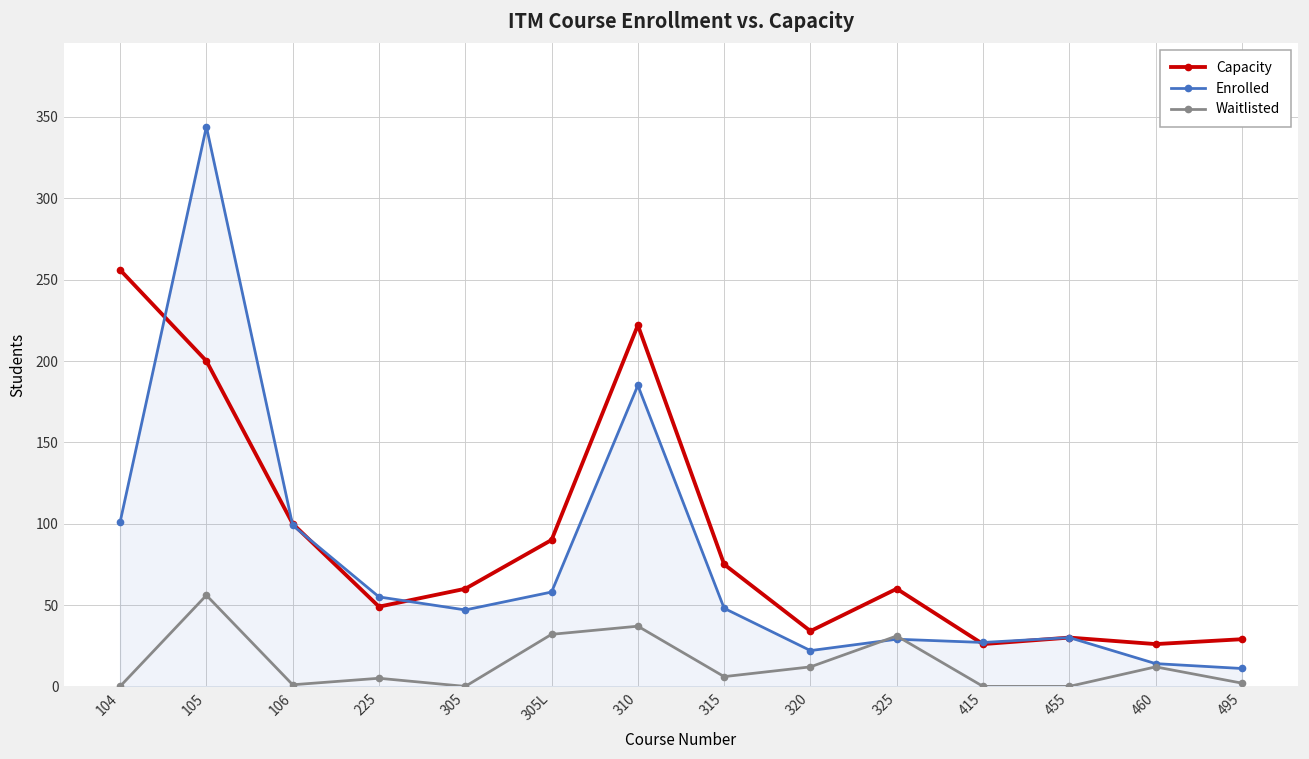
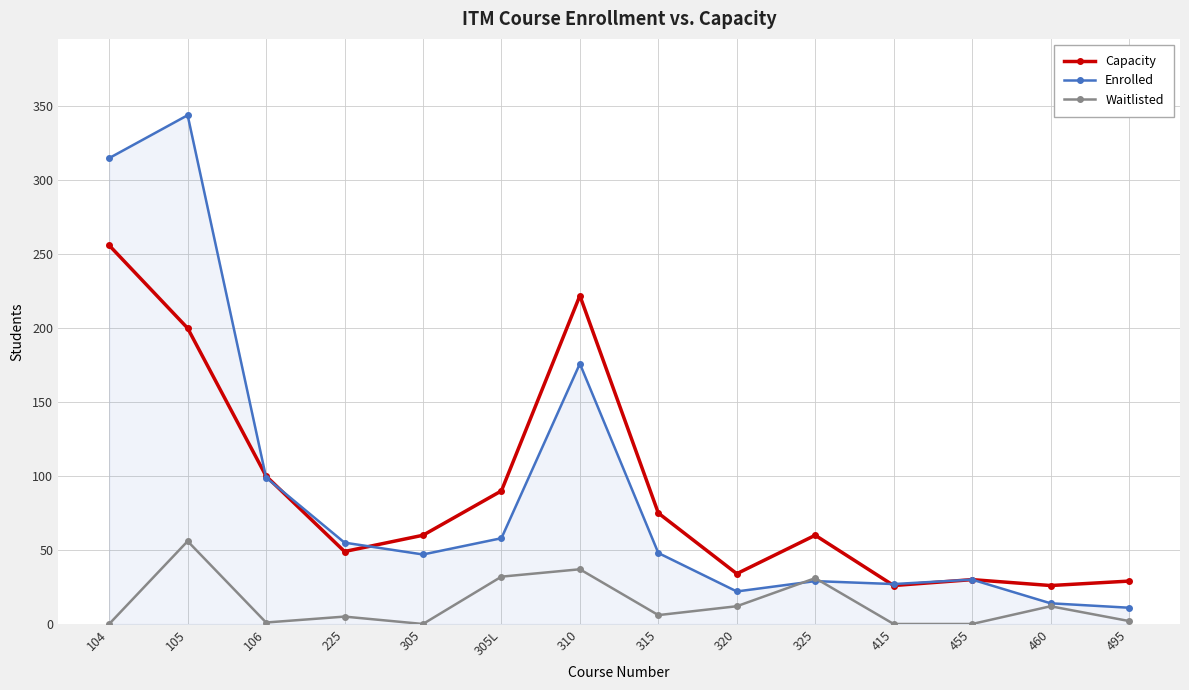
Enrolled, 104: 101 -> 315
Enrolled, 310: 185 -> 176
